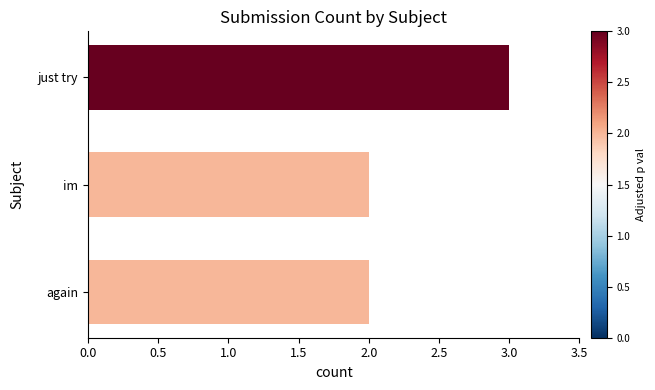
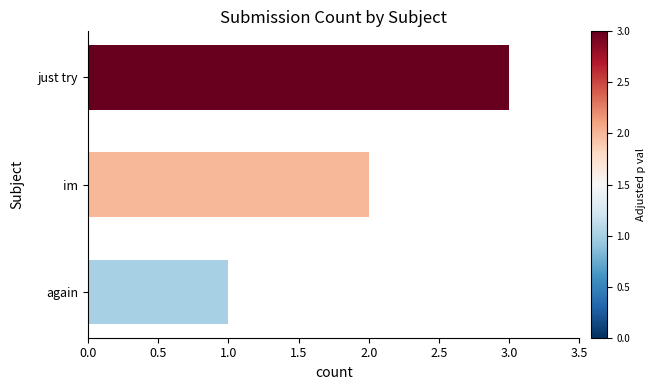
again: 2 -> 1
